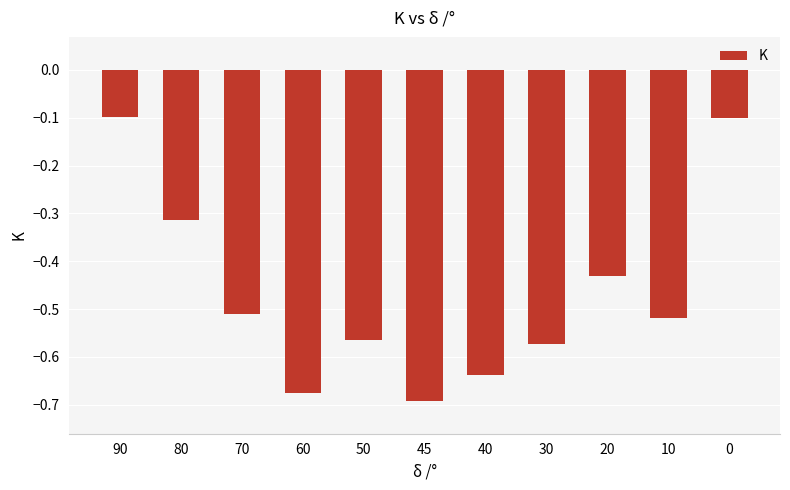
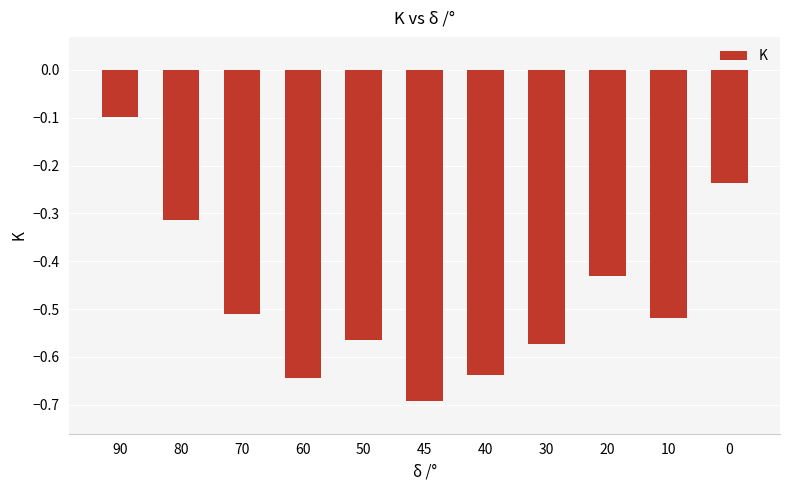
60: -0.67 -> -0.64
0: -0.10 -> -0.24
